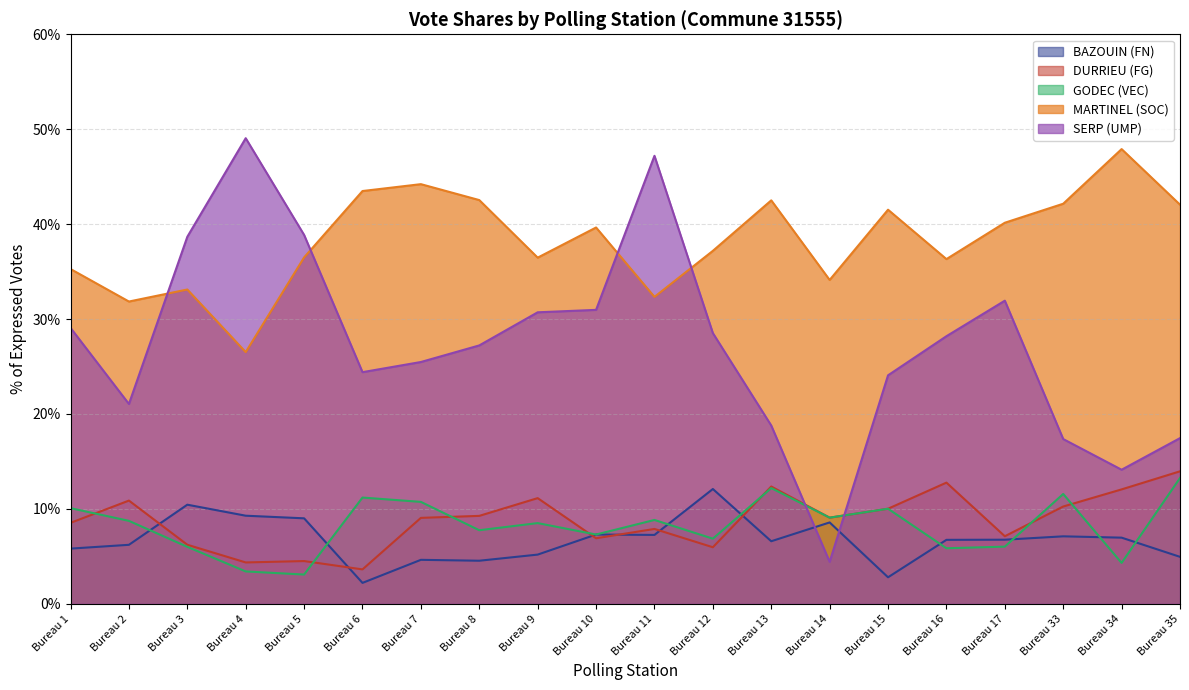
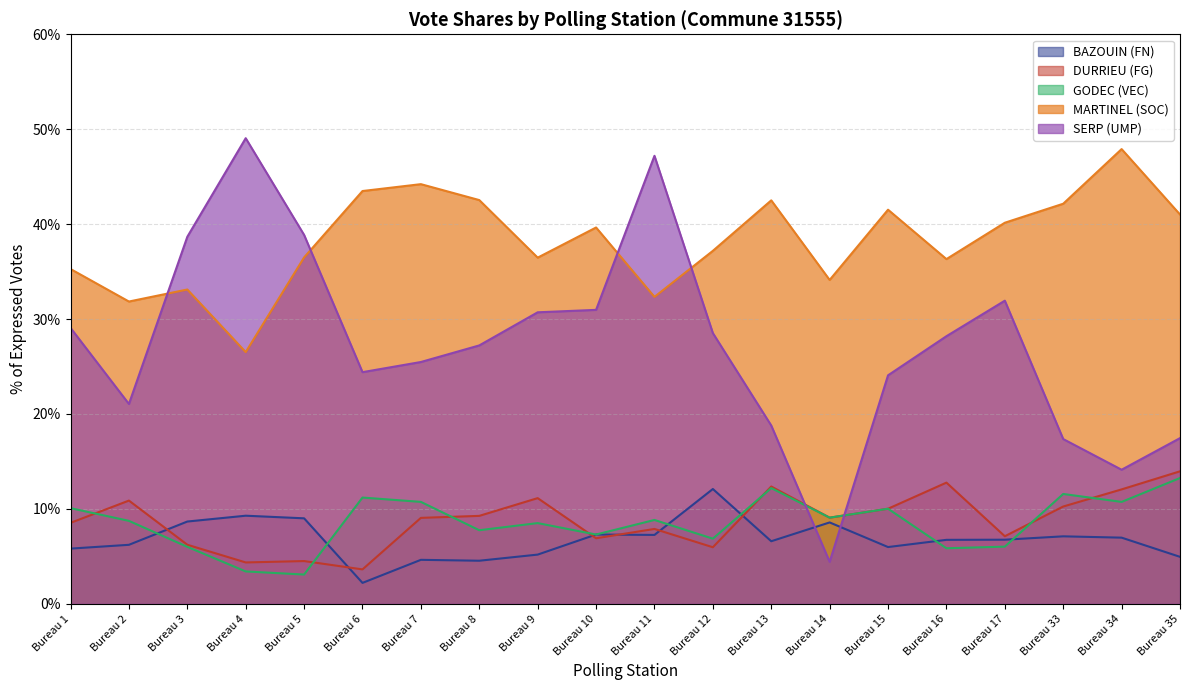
BAZOUIN (FN), Bureau 3: 10% -> 9%
BAZOUIN (FN), Bureau 15: 3% -> 6%
GODEC (VEC), Bureau 34: 4% -> 11%
MARTINEL (SOC), Bureau 35: 42% -> 41%
